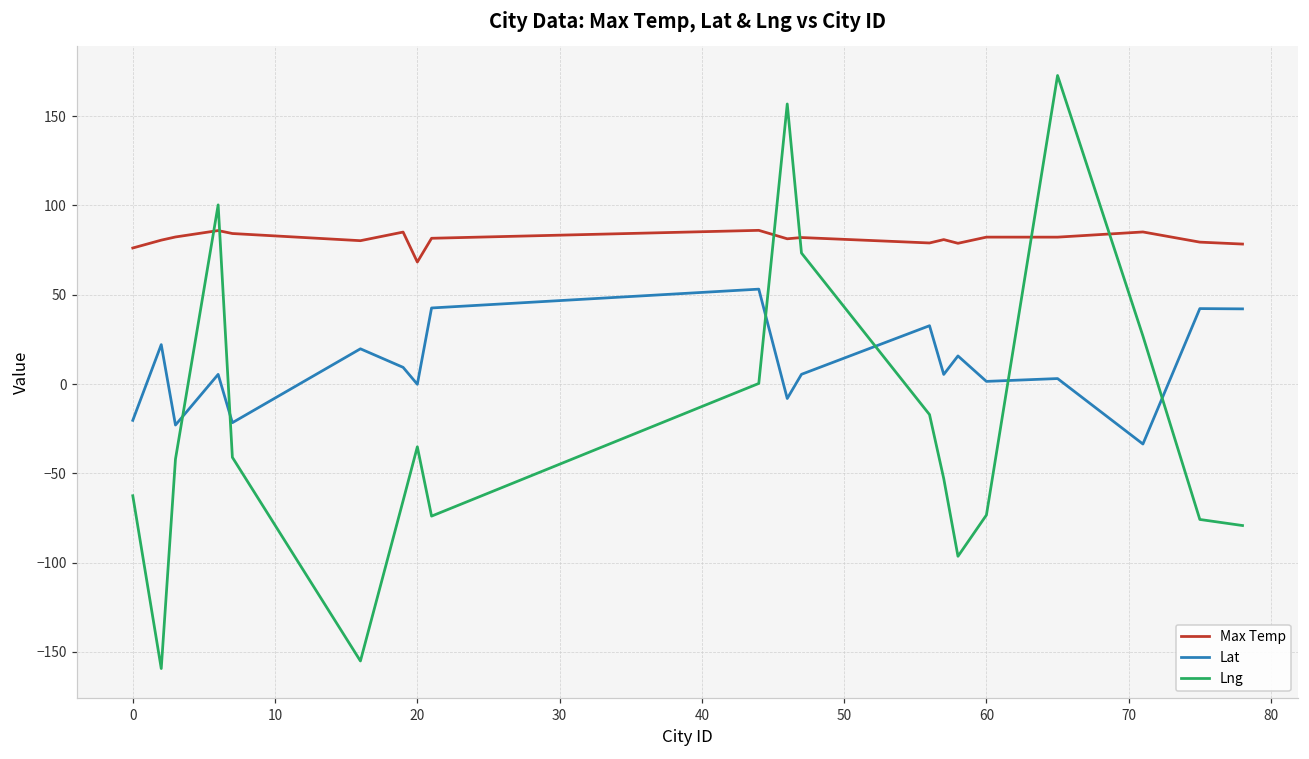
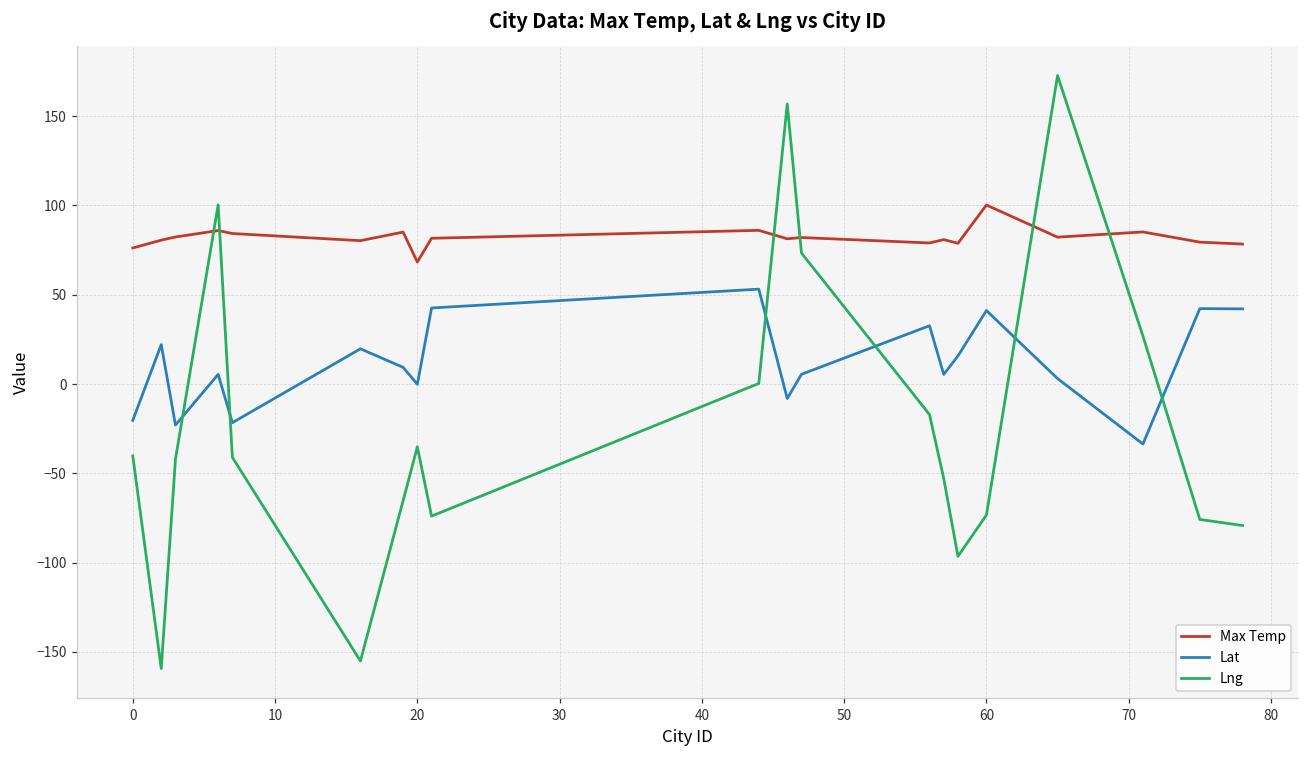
Lng, 0: -63 -> -40
Max Temp, 60: 82 -> 100
Lat, 60: 1 -> 41
